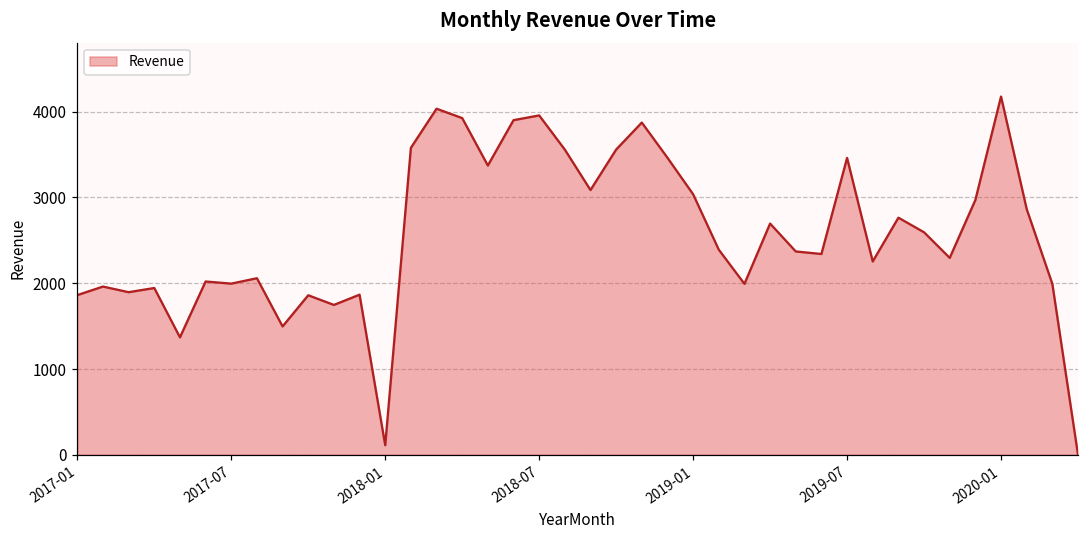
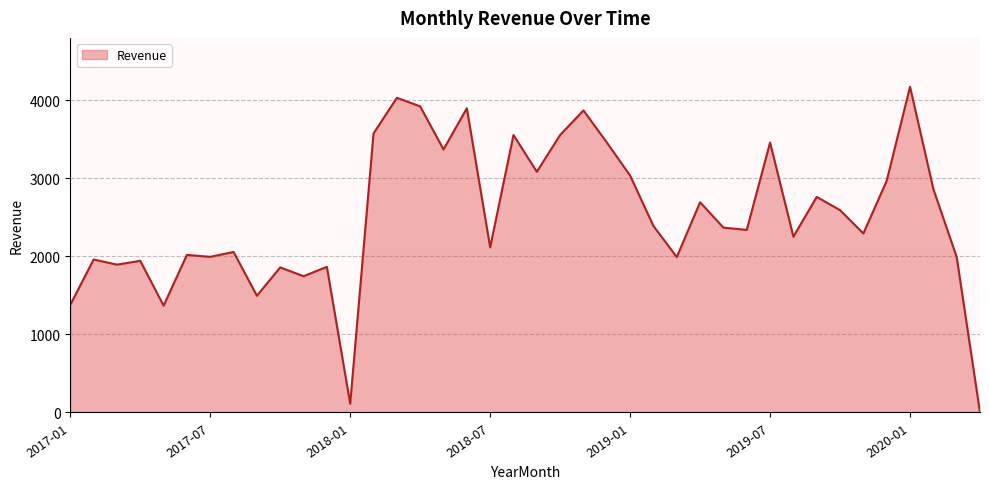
2017-01: 1900 -> 1400
2018-07: 4000 -> 2100
